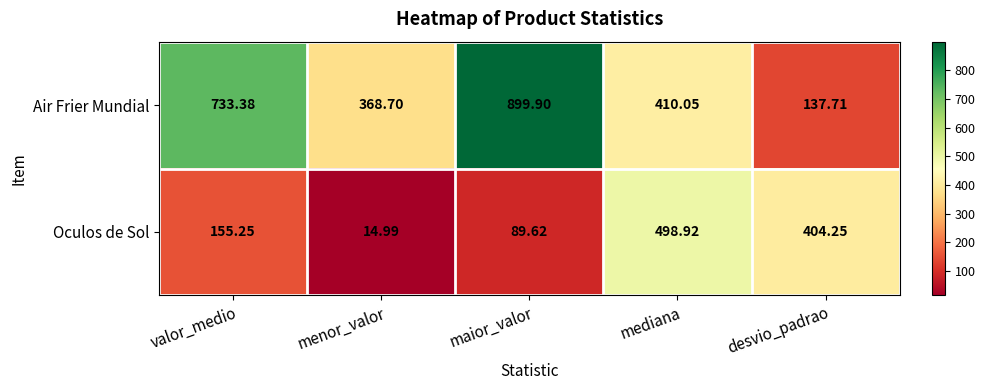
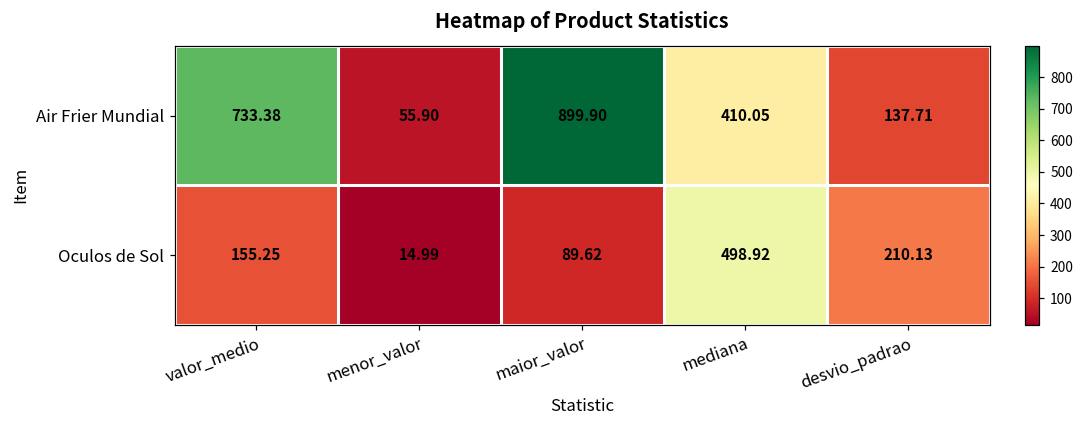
Air Frier Mundial, menor_valor: 368.70 -> 55.90
Oculos de Sol, desvio_padrao: 404.25 -> 210.13
